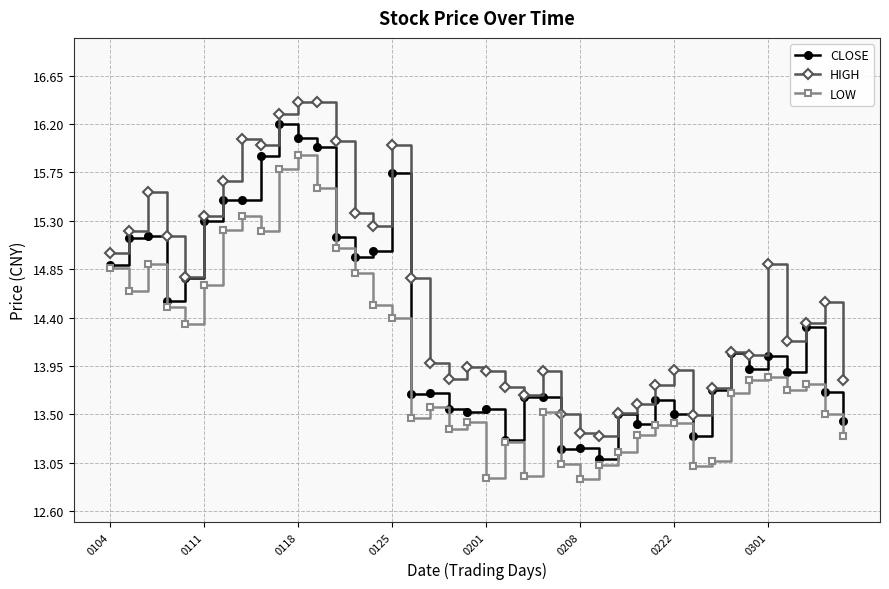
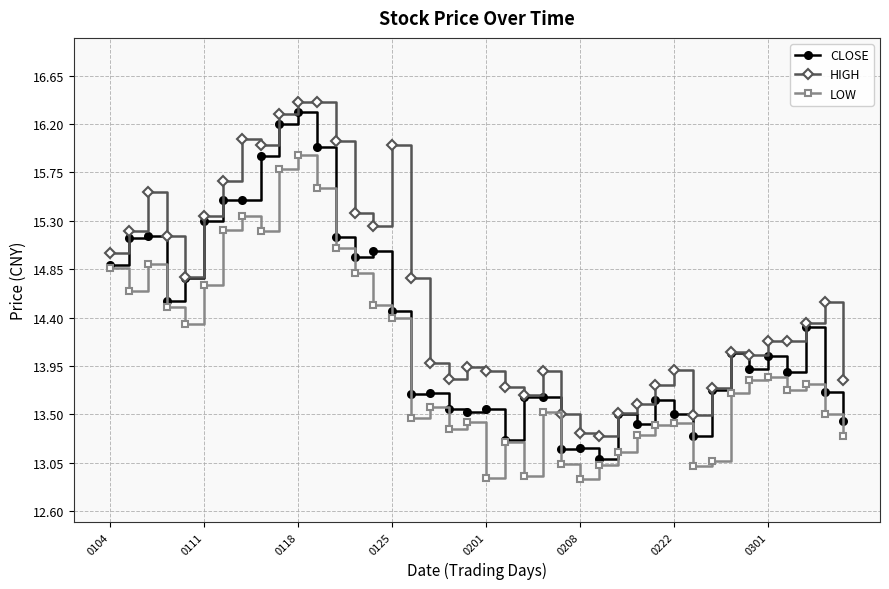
CLOSE, 0118: 16.07 -> 16.31
CLOSE, 0125: 15.74 -> 14.46
HIGH, 0301: 14.90 -> 14.18
